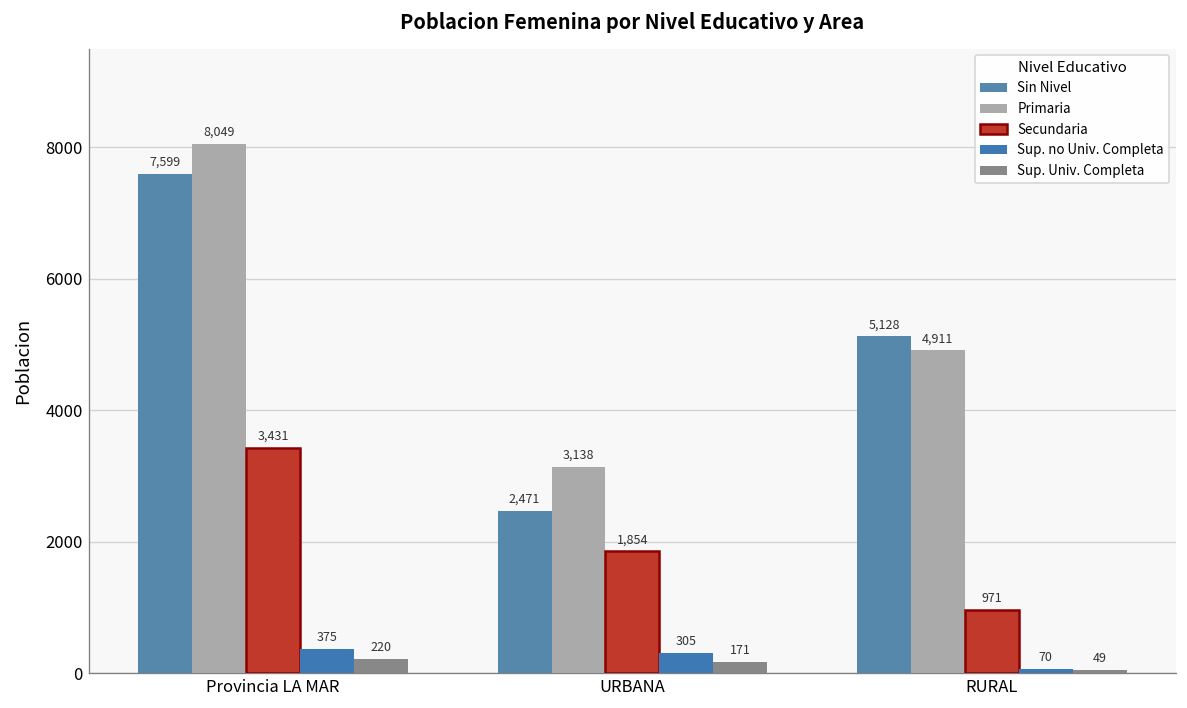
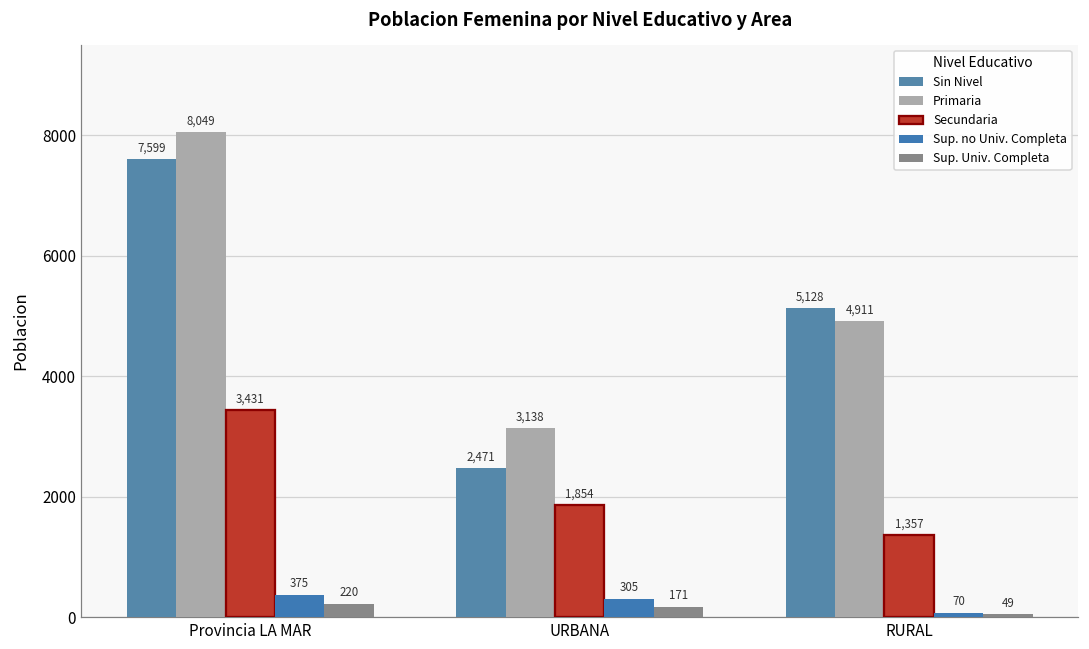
Secundaria, RURAL: 971 -> 1,357
